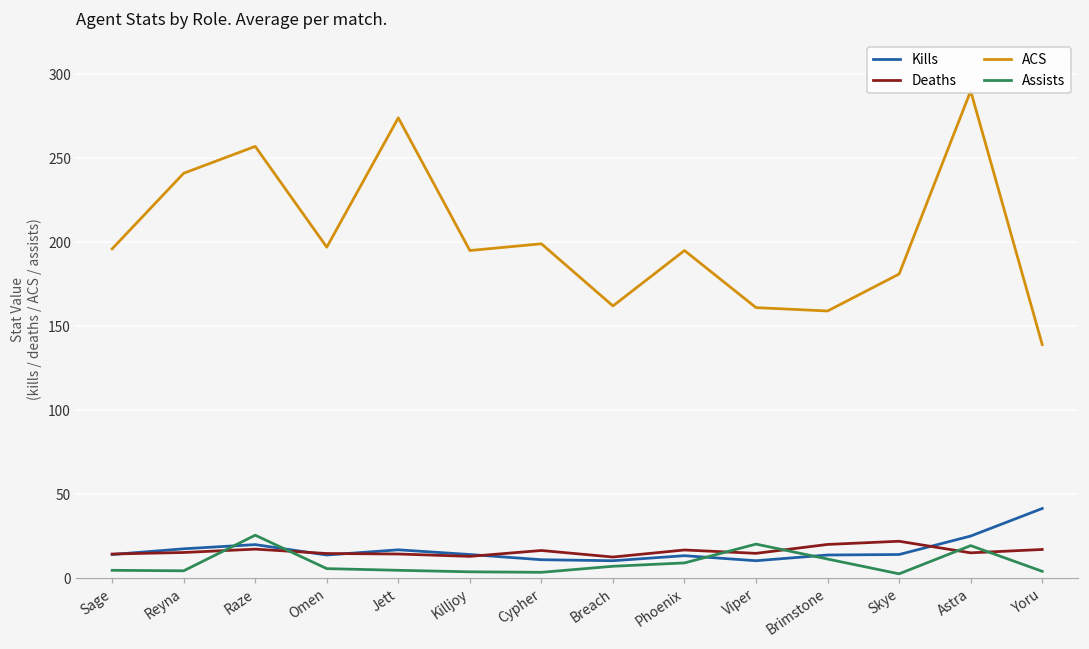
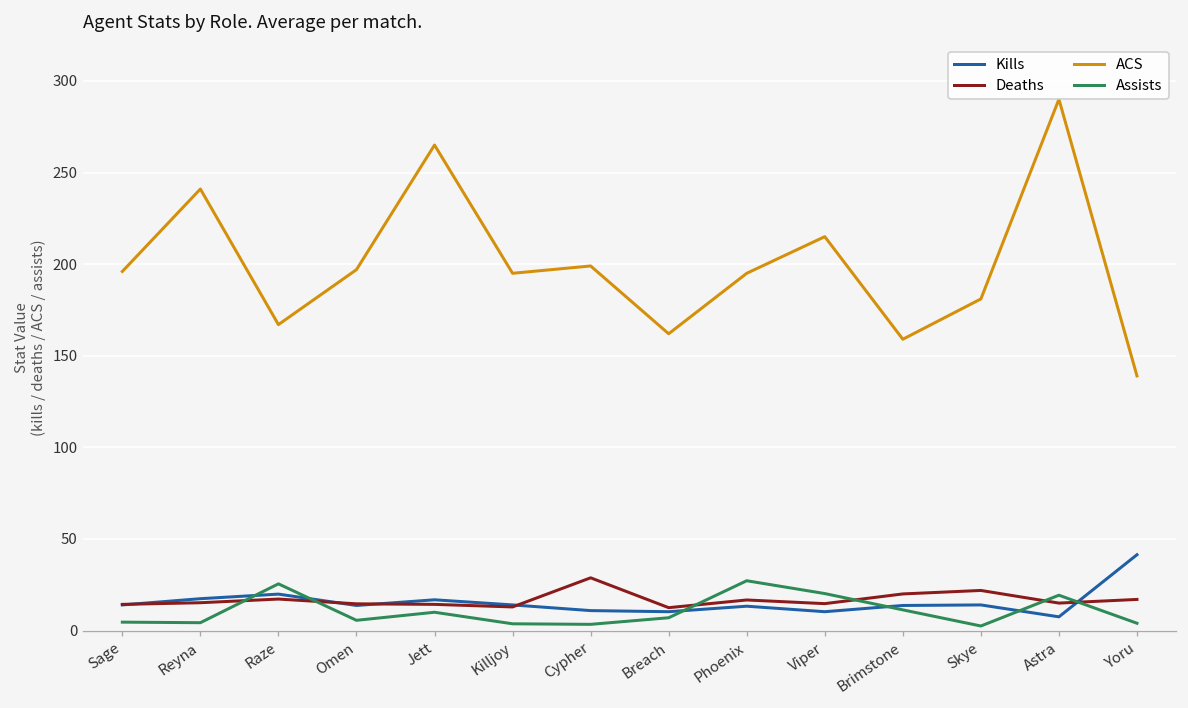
ACS, Raze: 257 -> 167
ACS, Jett: 274 -> 265
Assists, Jett: 5 -> 10
Deaths, Cypher: 16 -> 29
Assists, Phoenix: 9 -> 27
ACS, Viper: 161 -> 215
Kills, Astra: 25 -> 8
